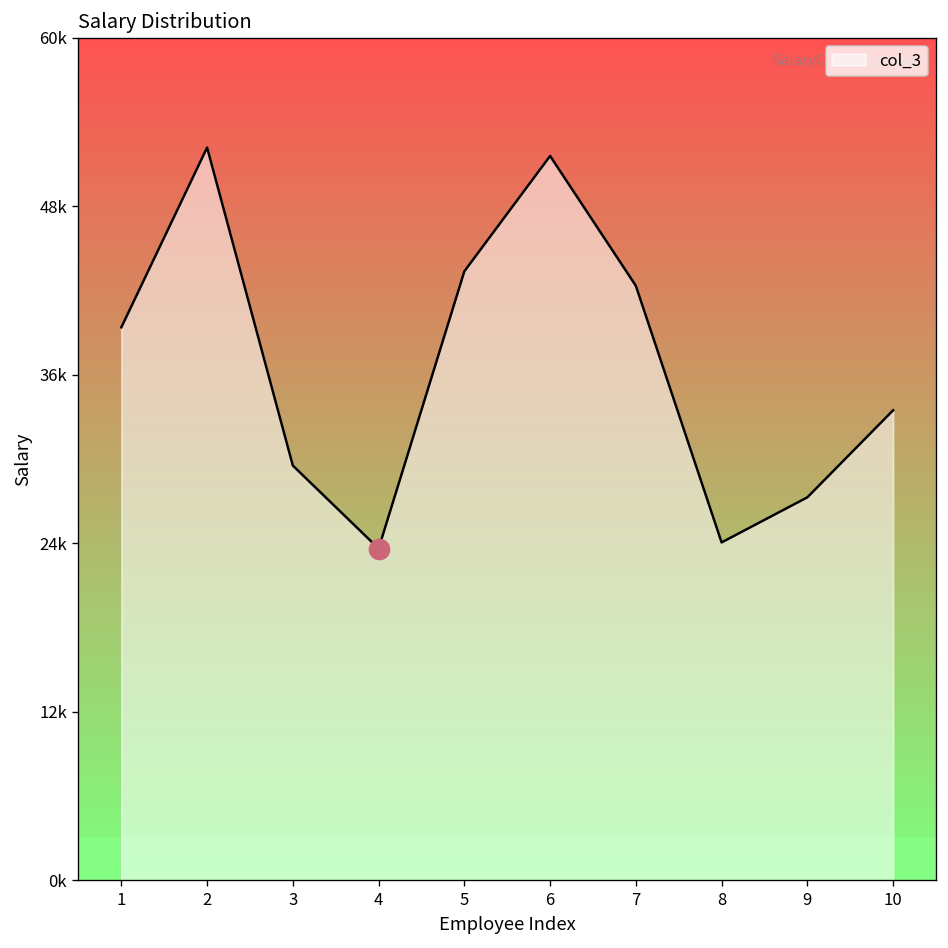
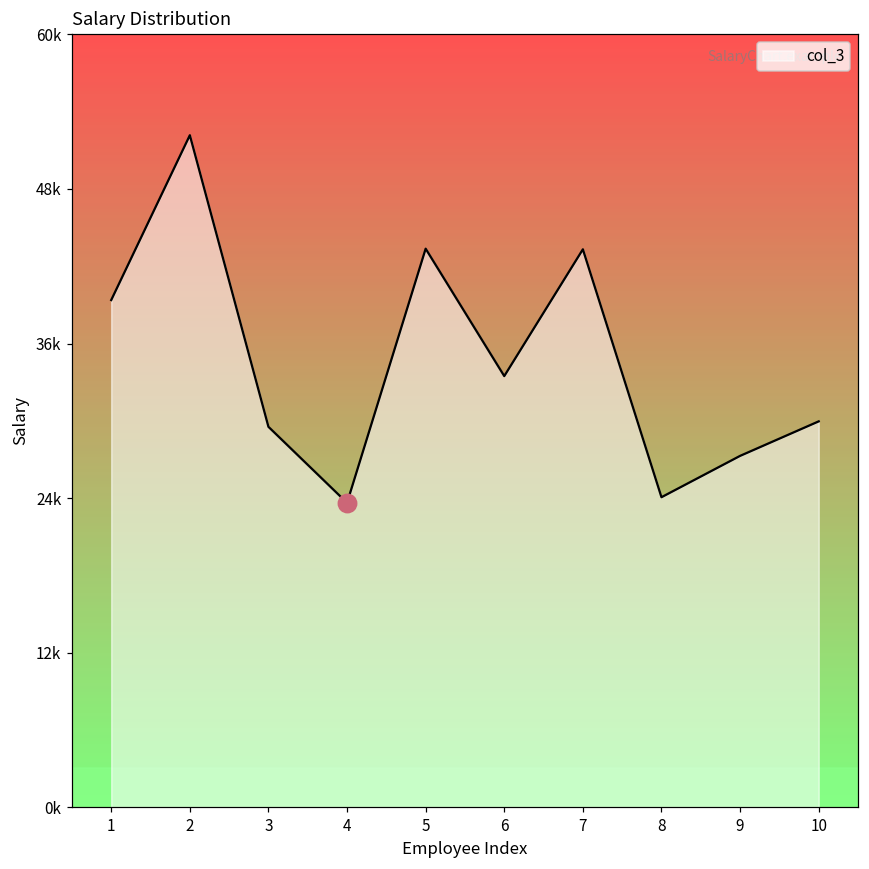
col_3, 6: 52400 -> 34000
col_3, 7: 43000 -> 44000
col_3, 10: 34000 -> 30400
